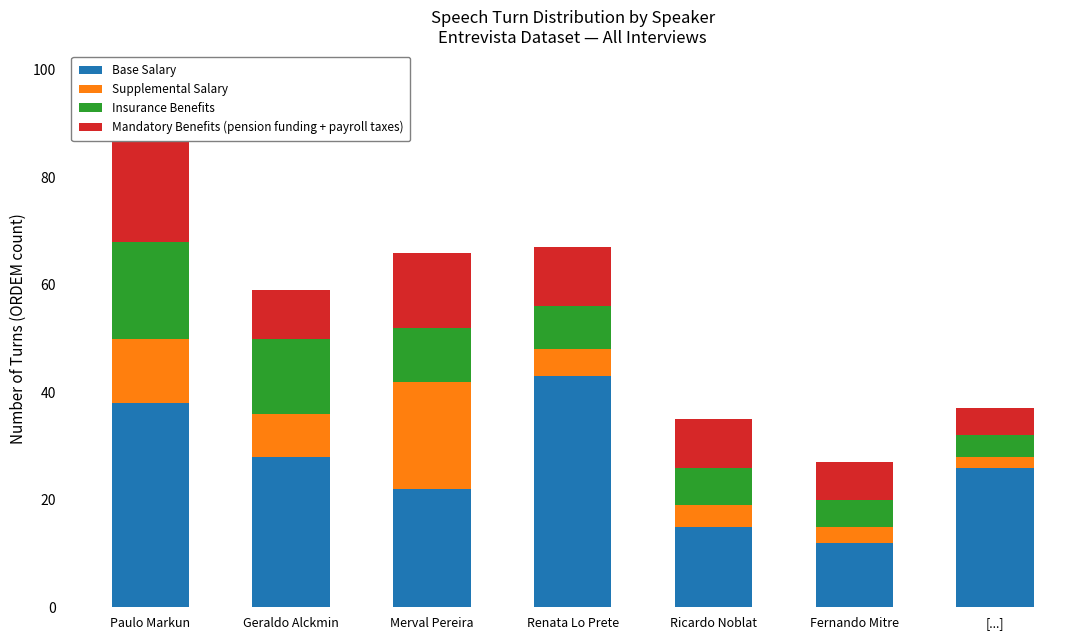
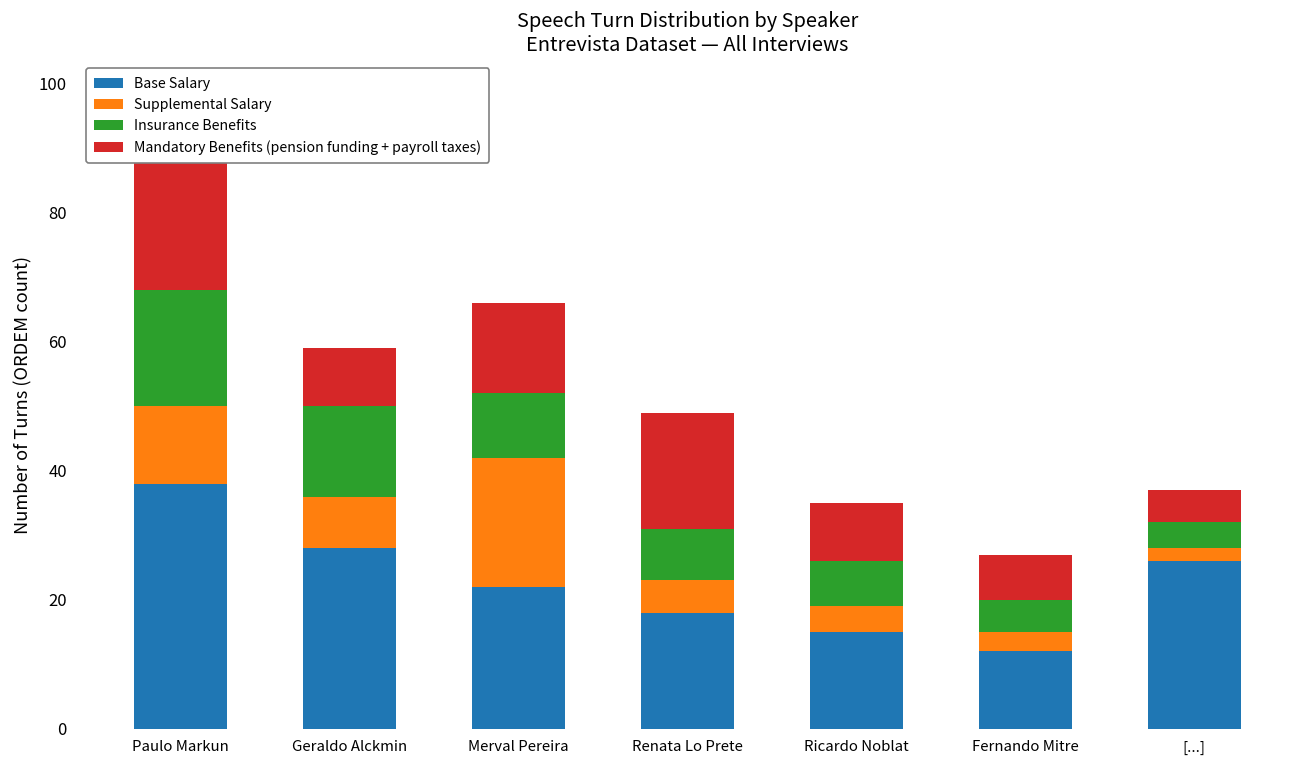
Base Salary, Renata Lo Prete: 43 -> 18
Mandatory Benefits (pension funding + payroll taxes), Renata Lo Prete: 11 -> 18
